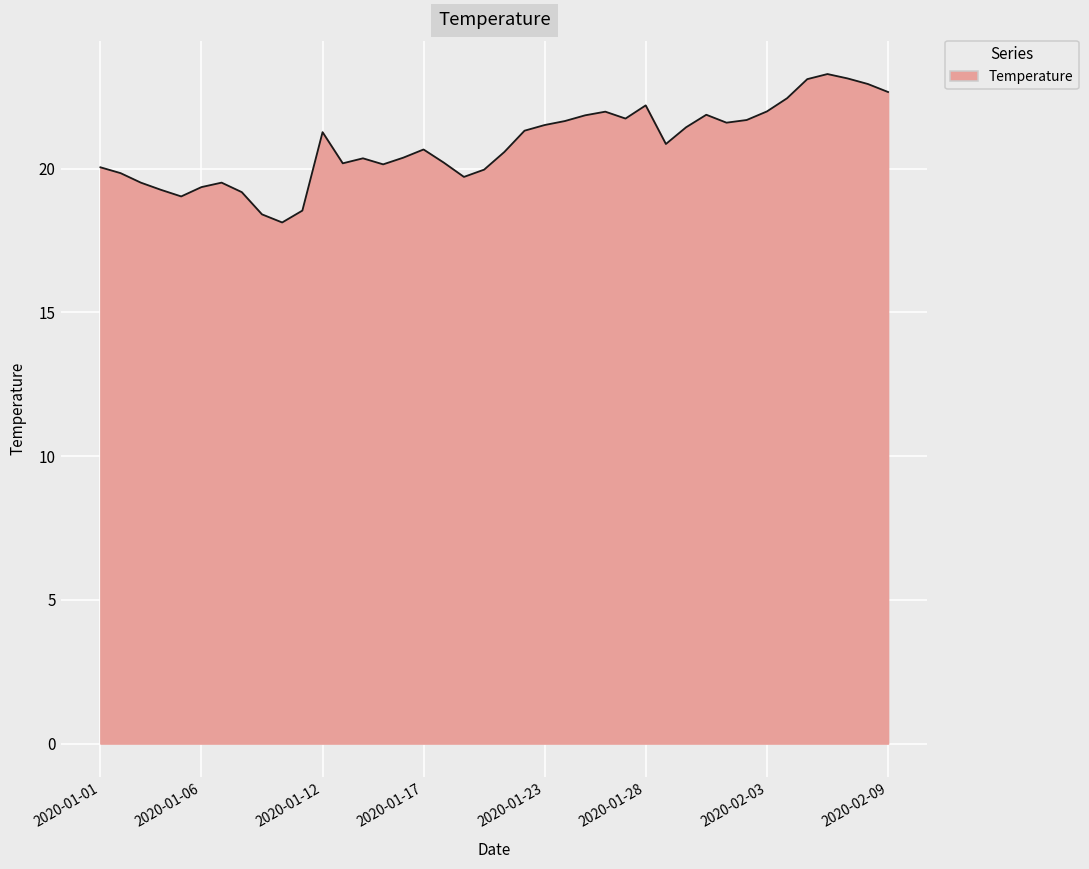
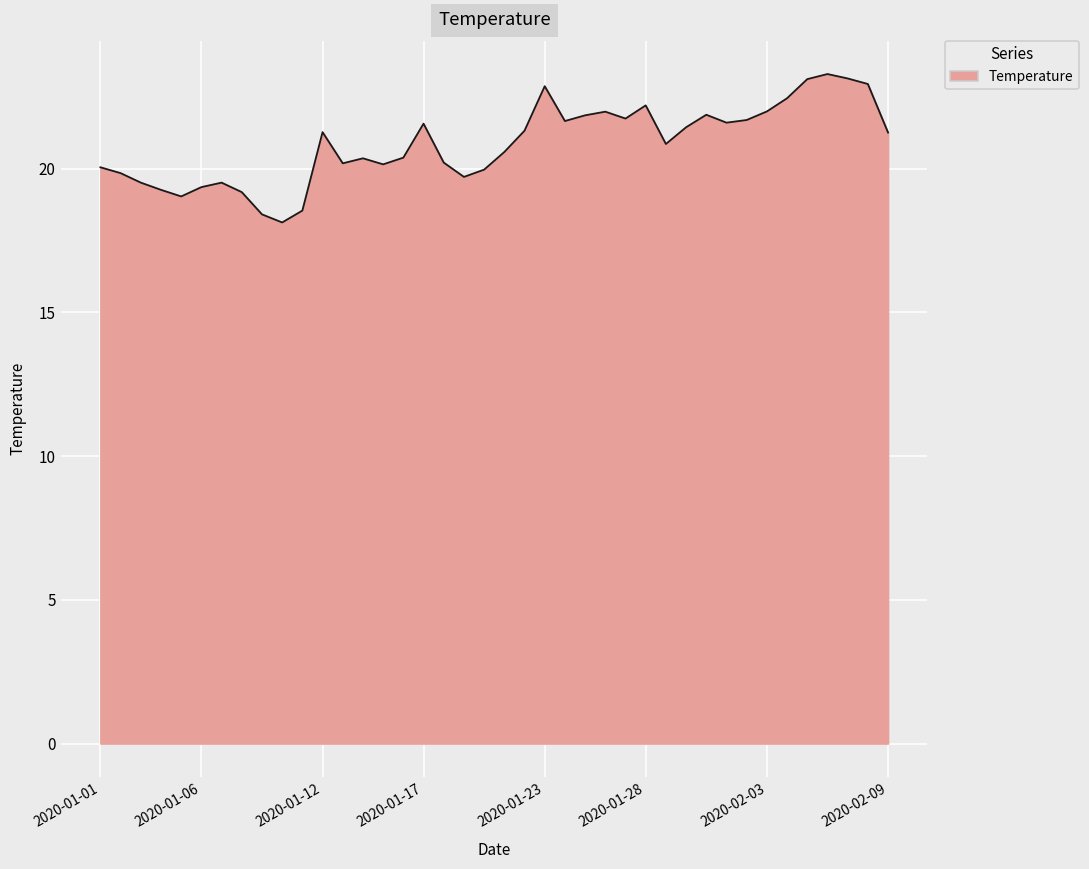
2020-01-17: 20.7 -> 21.6
2020-01-23: 21.5 -> 22.9
2020-02-09: 22.7 -> 21.3
